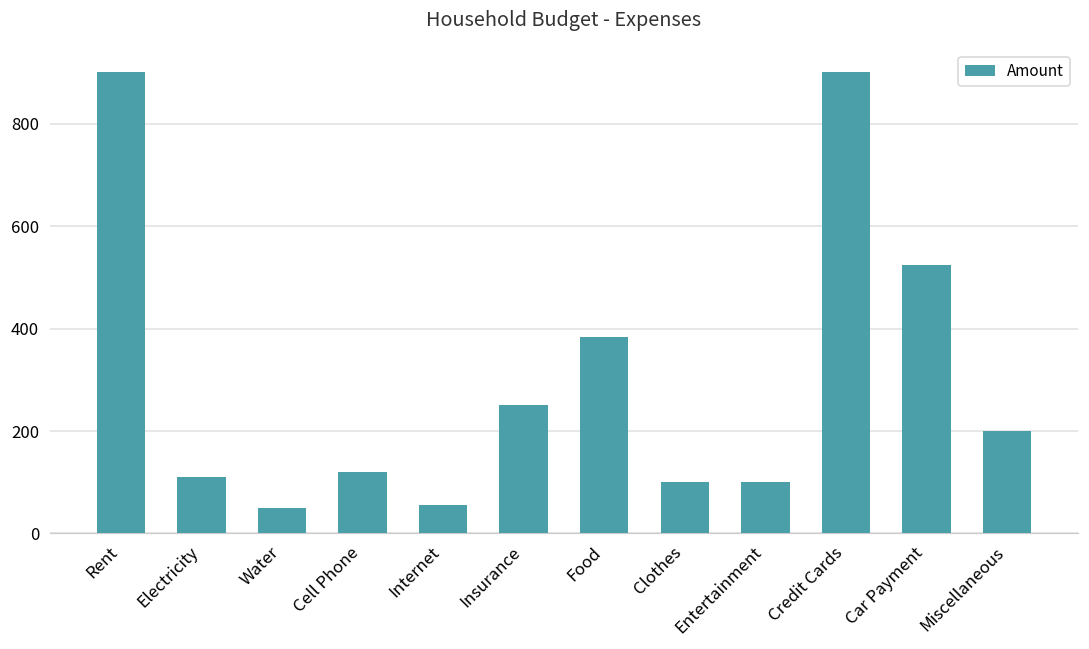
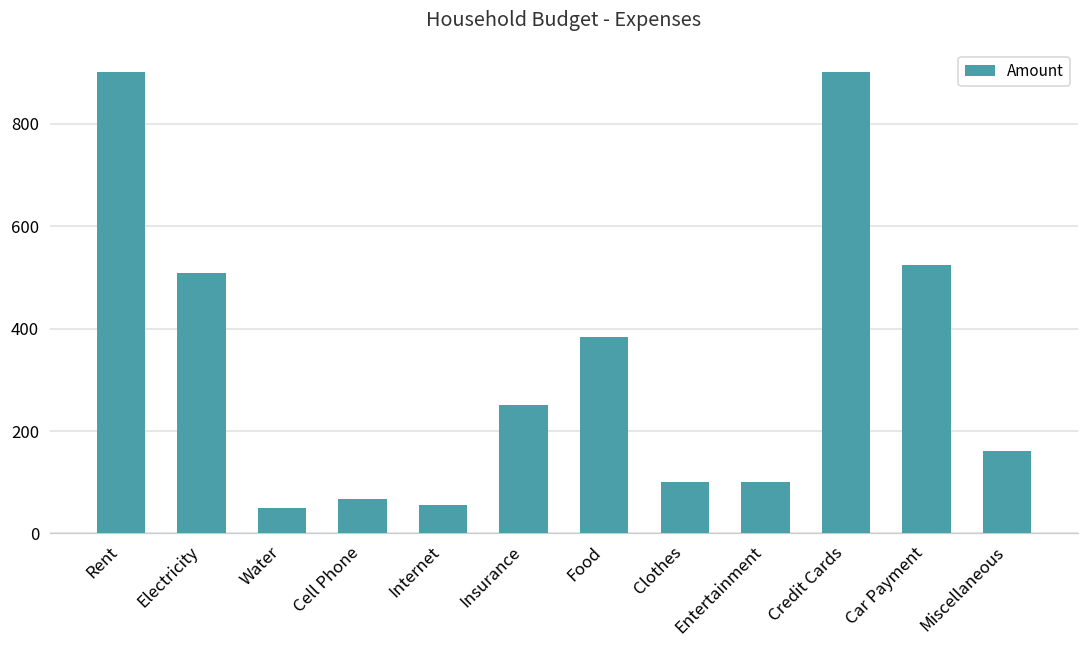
Electricity: 110 -> 510
Cell Phone: 120 -> 70
Miscellaneous: 200 -> 160
